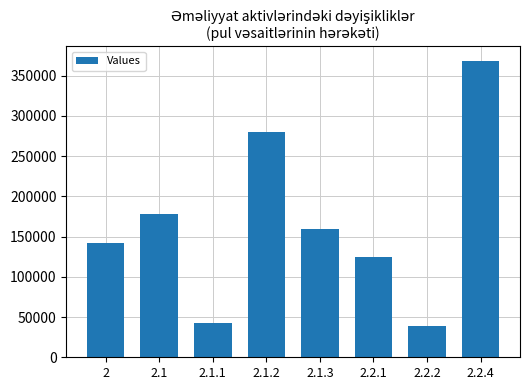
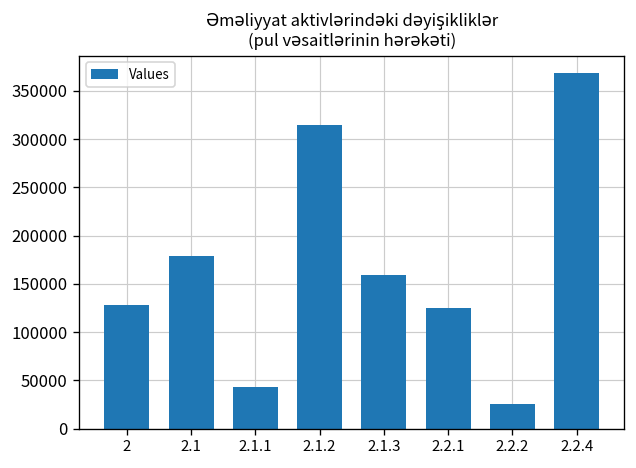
2: 140000 -> 130000
2.1.2: 280000 -> 310000
2.2.2: 40000 -> 30000
